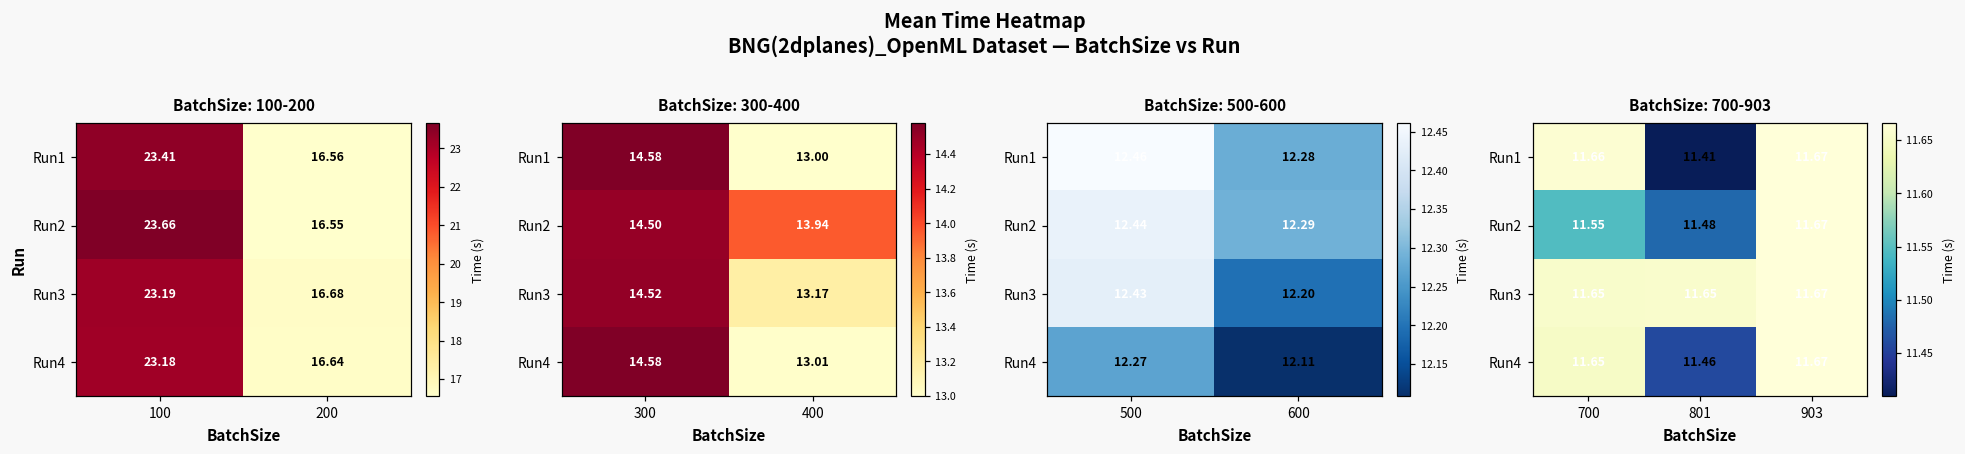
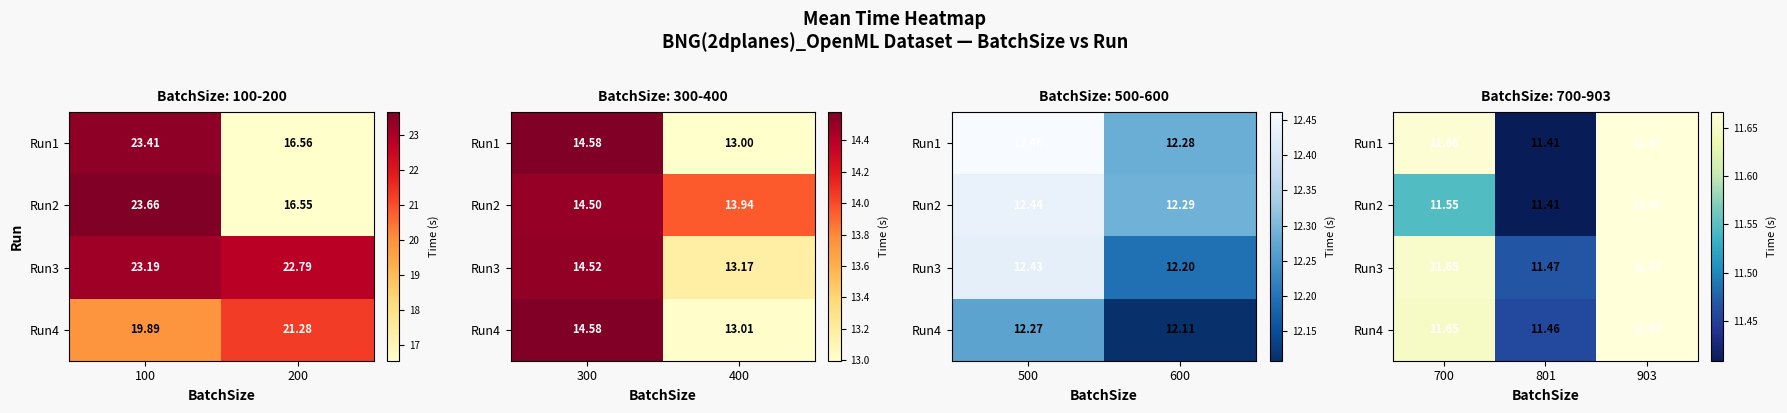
BatchSize: 100-200, Run3, 200: 16.68 -> 22.79
BatchSize: 100-200, Run4, 100: 23.18 -> 19.89
BatchSize: 100-200, Run4, 200: 16.64 -> 21.28
BatchSize: 700-903, Run2, 801: 11.48 -> 11.41
BatchSize: 700-903, Run3, 801: 11.65 -> 11.47
